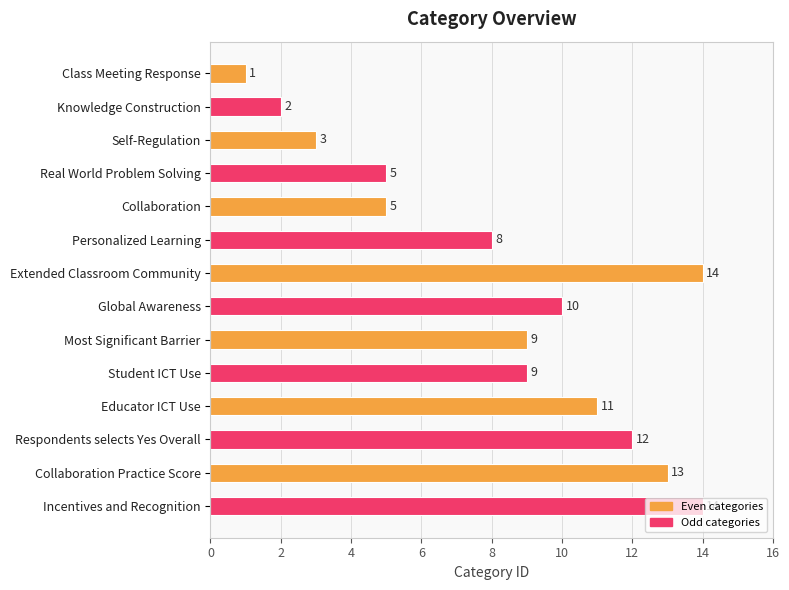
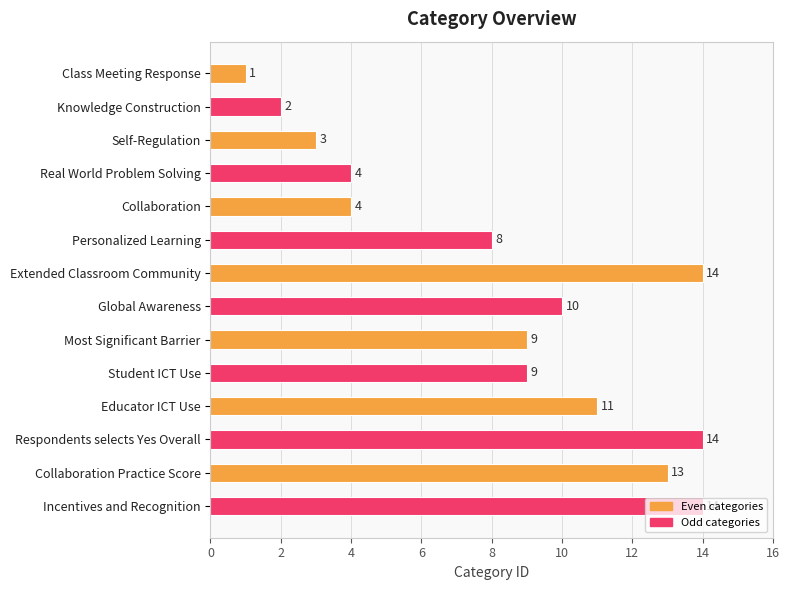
Real World Problem Solving: 5 -> 4
Collaboration: 5 -> 4
Respondents selects Yes Overall: 12 -> 14
